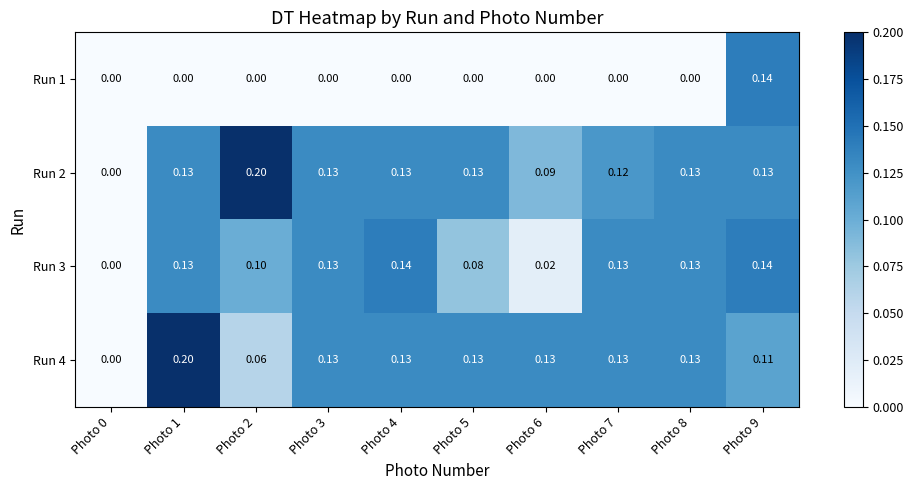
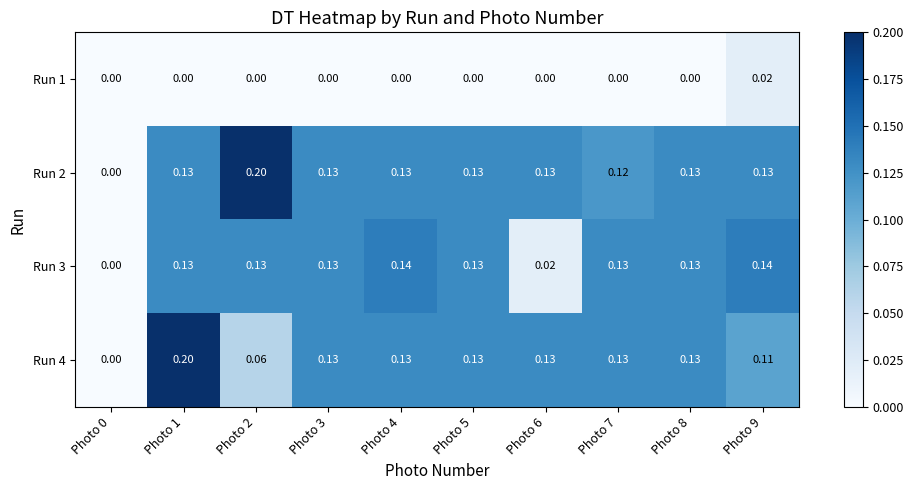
Run 1, Photo 9: 0.14 -> 0.02
Run 2, Photo 6: 0.09 -> 0.13
Run 3, Photo 2: 0.10 -> 0.13
Run 3, Photo 5: 0.08 -> 0.13
